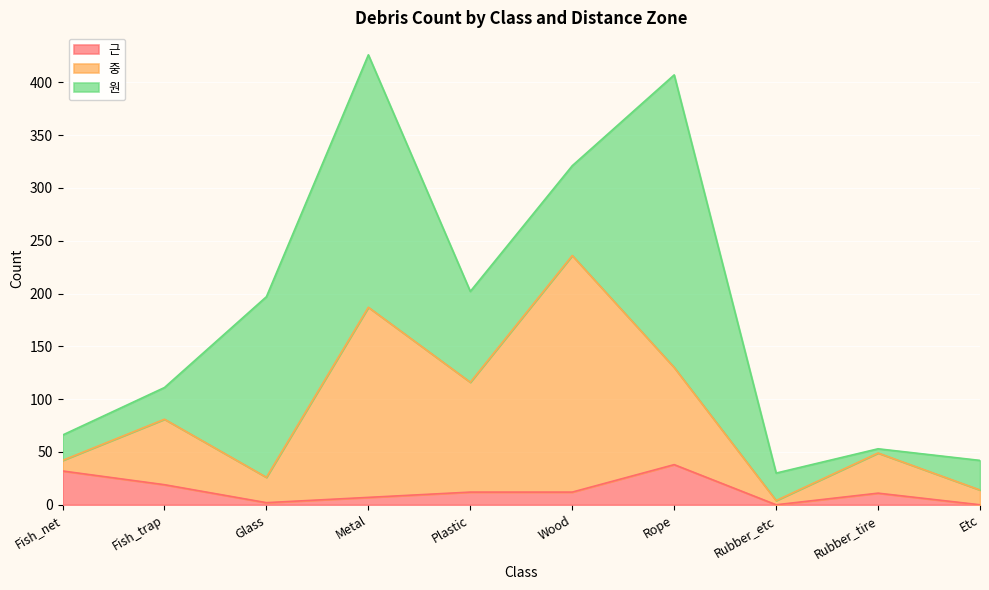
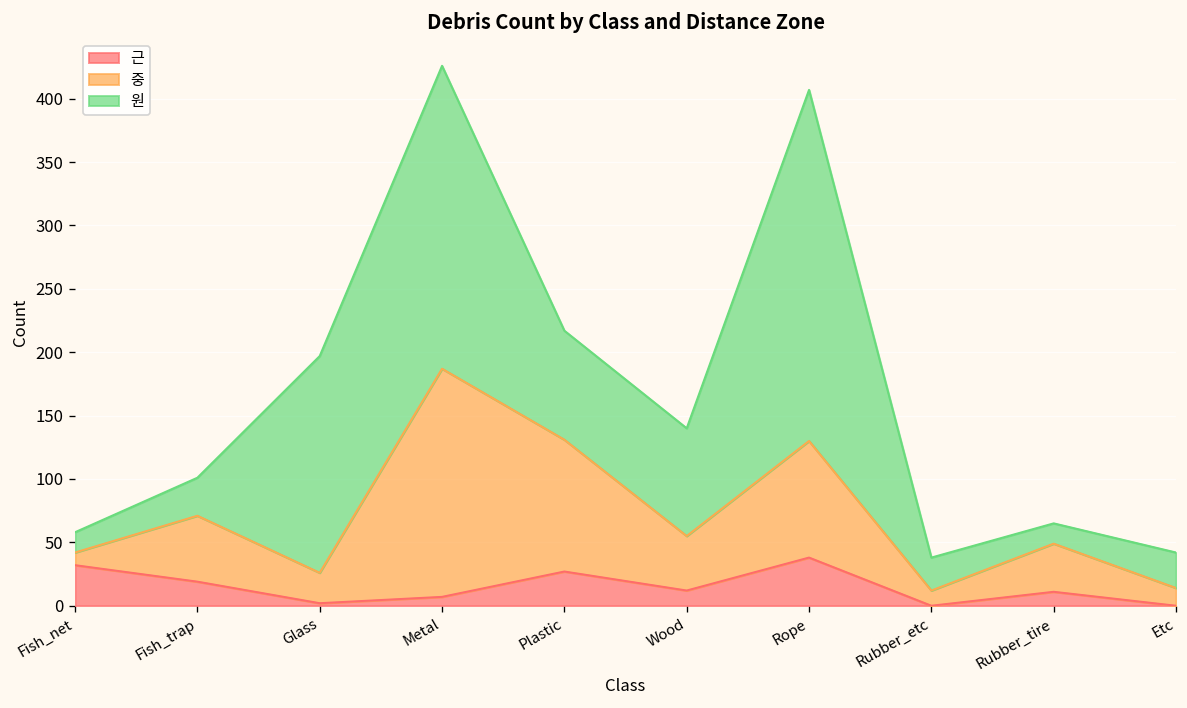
원, Fish_net: 24 -> 16
중, Fish_trap: 62 -> 52
근, Plastic: 12 -> 27
중, Wood: 224 -> 43
중, Rubber_etc: 4 -> 12
원, Rubber_tire: 4 -> 16
